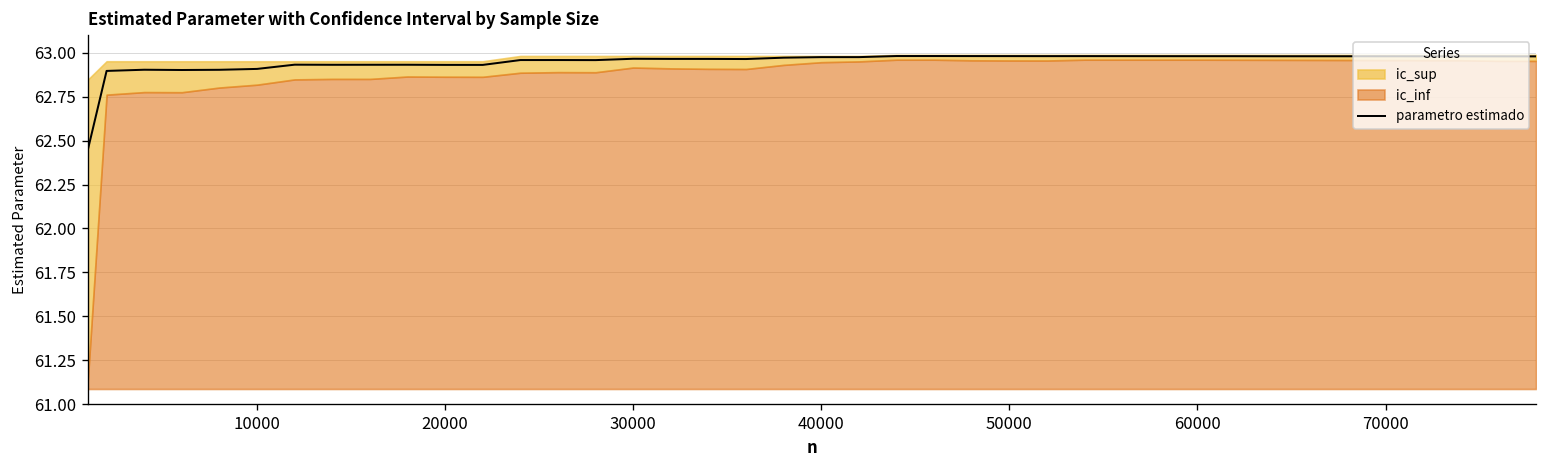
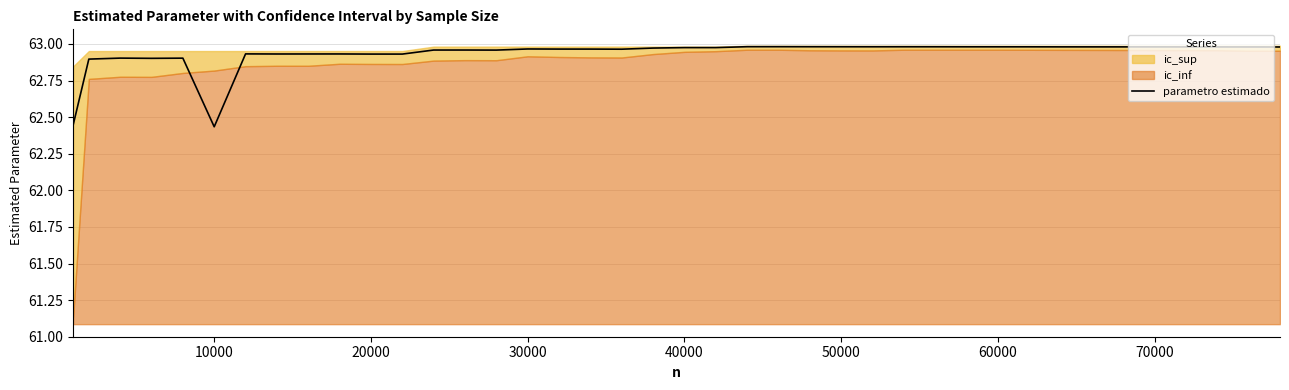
parametro estimado, 10000: 62.91 -> 62.43
